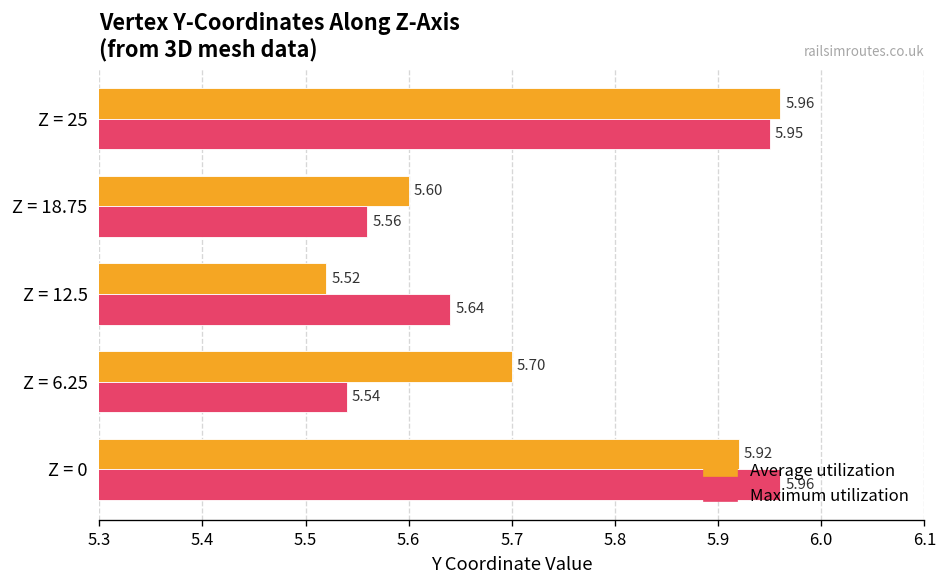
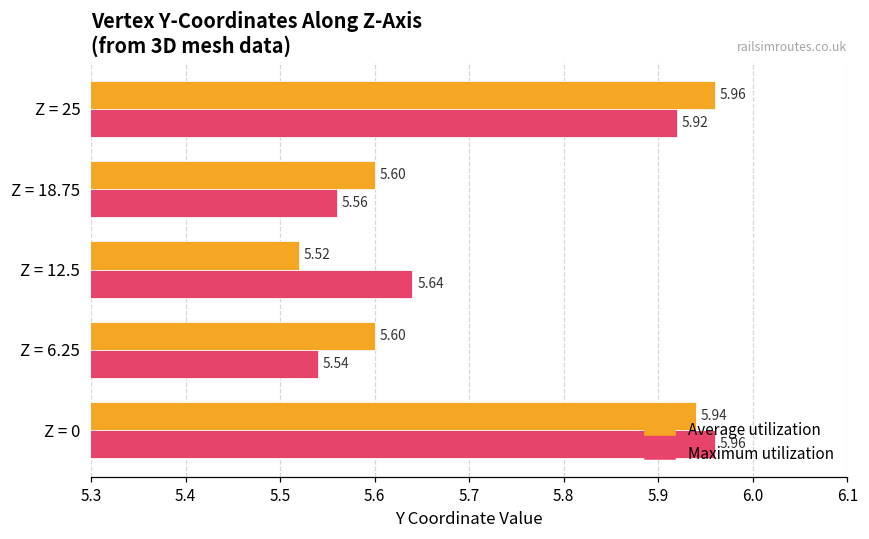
Maximum utilization, Z = 25: 5.95 -> 5.92
Average utilization, Z = 6.25: 5.70 -> 5.60
Average utilization, Z = 0: 5.92 -> 5.94
